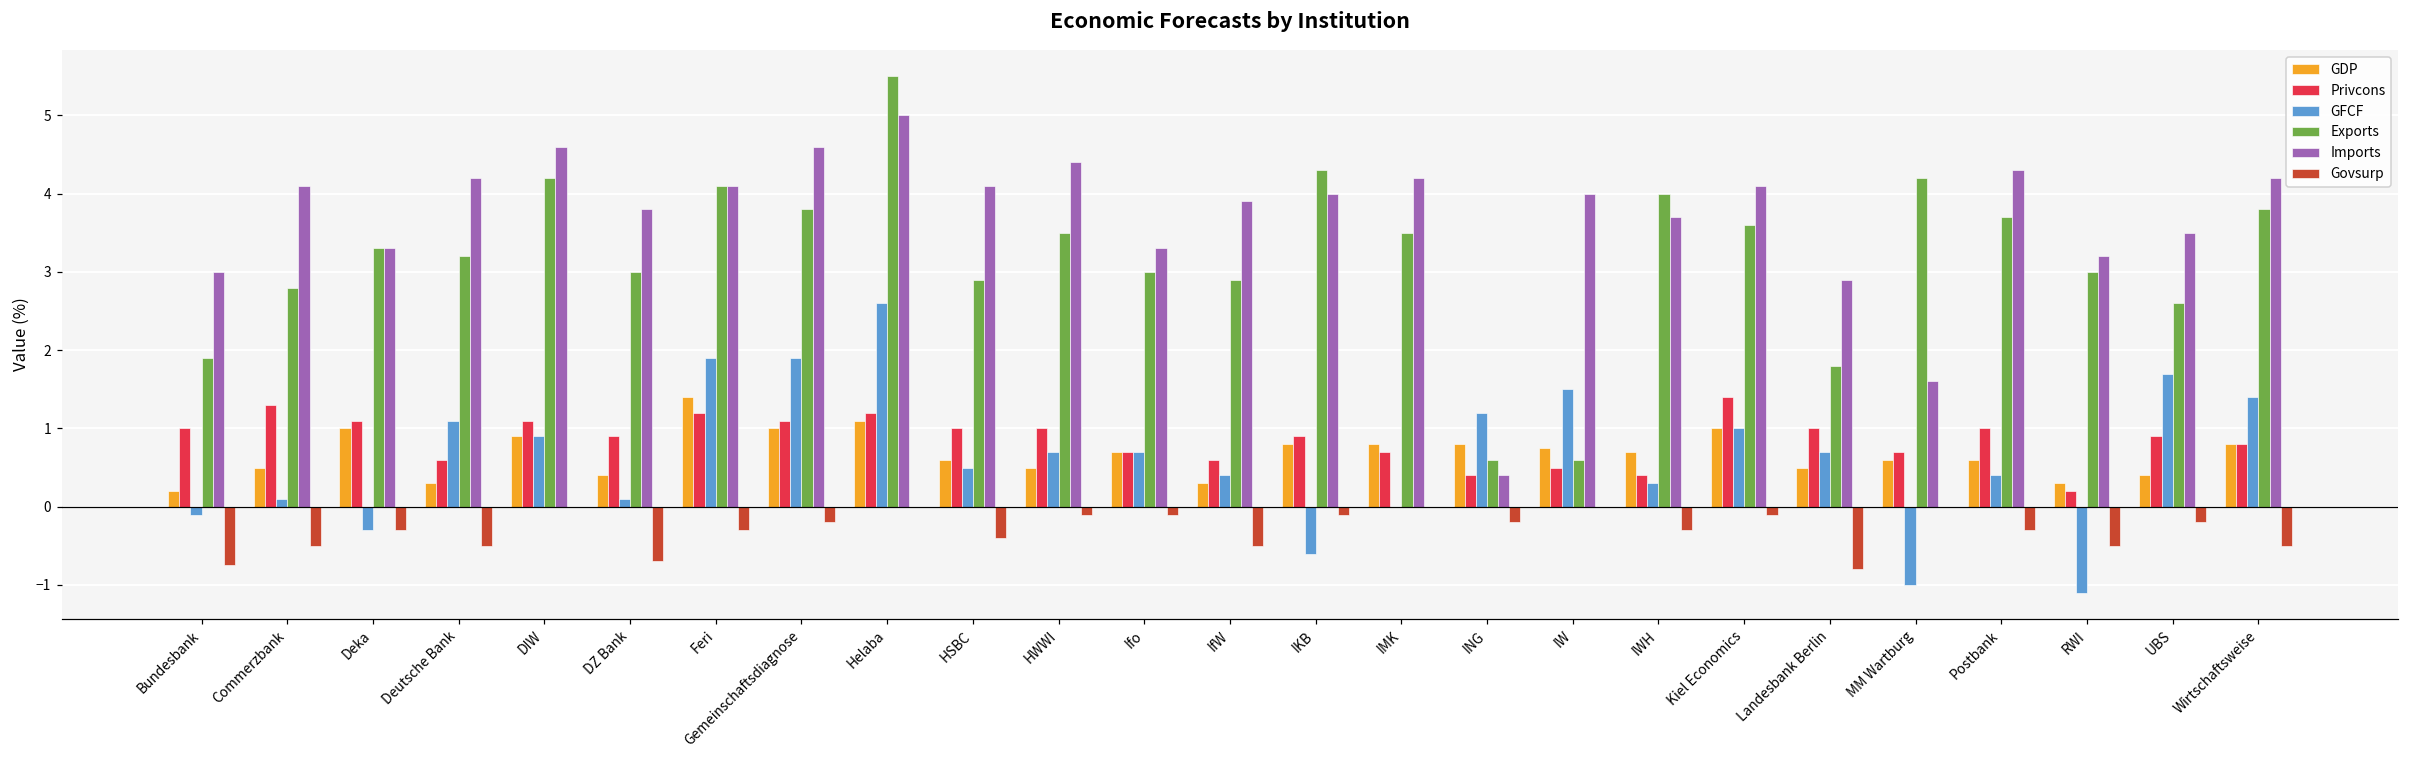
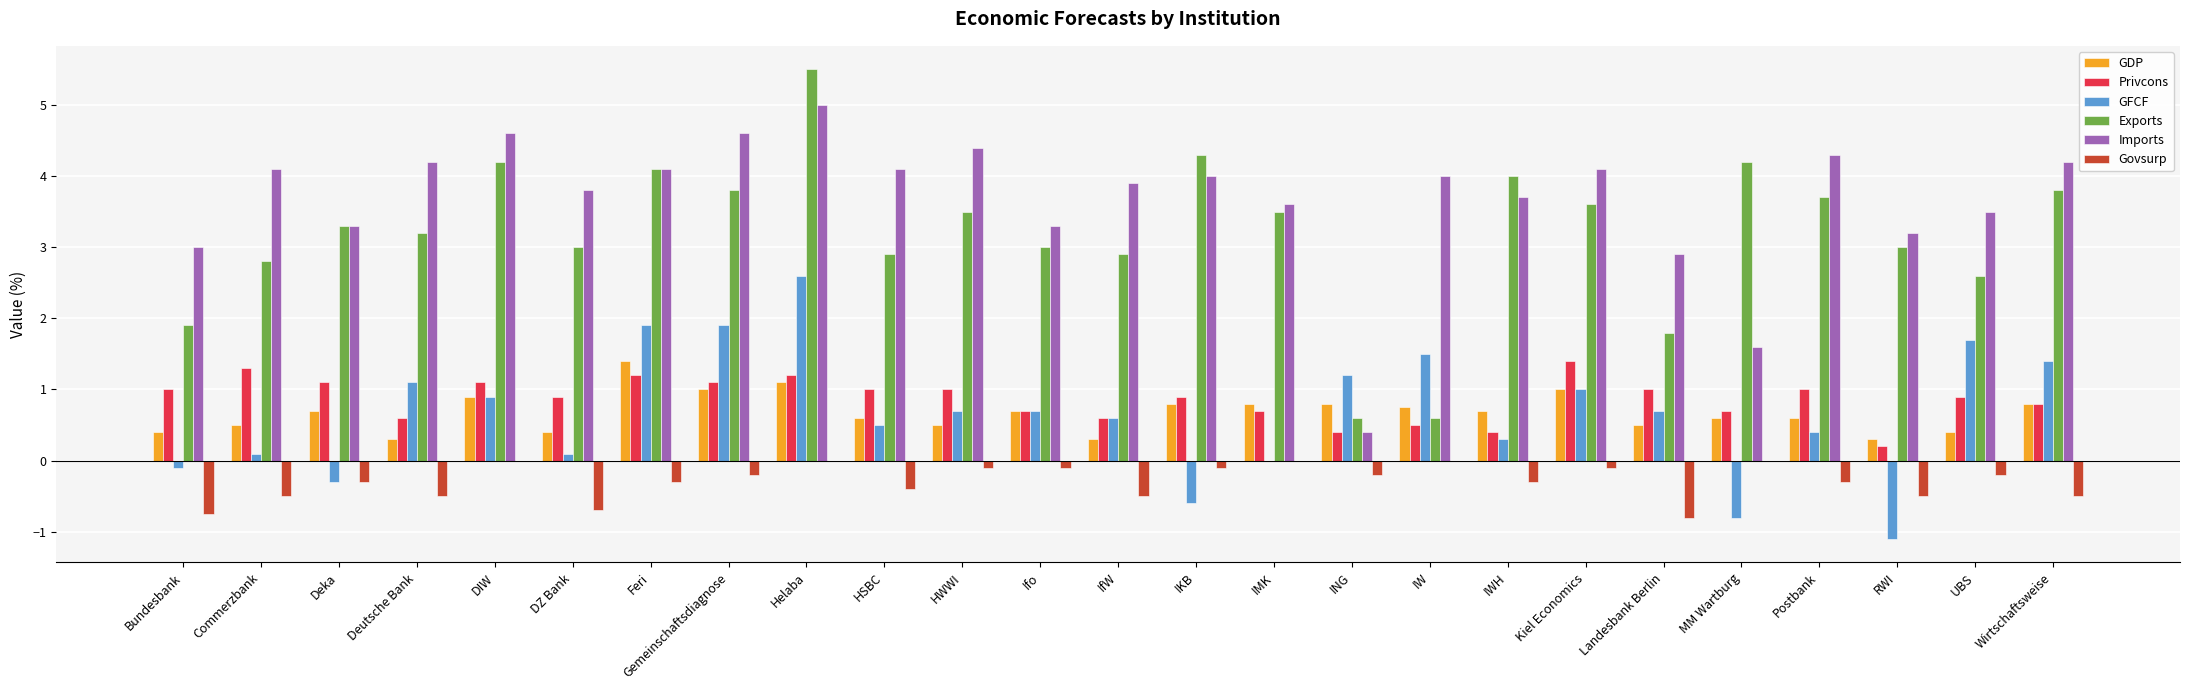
GDP, Bundesbank: 0.2 -> 0.4
GDP, Deka: 1.0 -> 0.7
GFCF, IfW: 0.4 -> 0.6
Imports, IMK: 4.2 -> 3.6
GFCF, MM Wartburg: -1.0 -> -0.8
